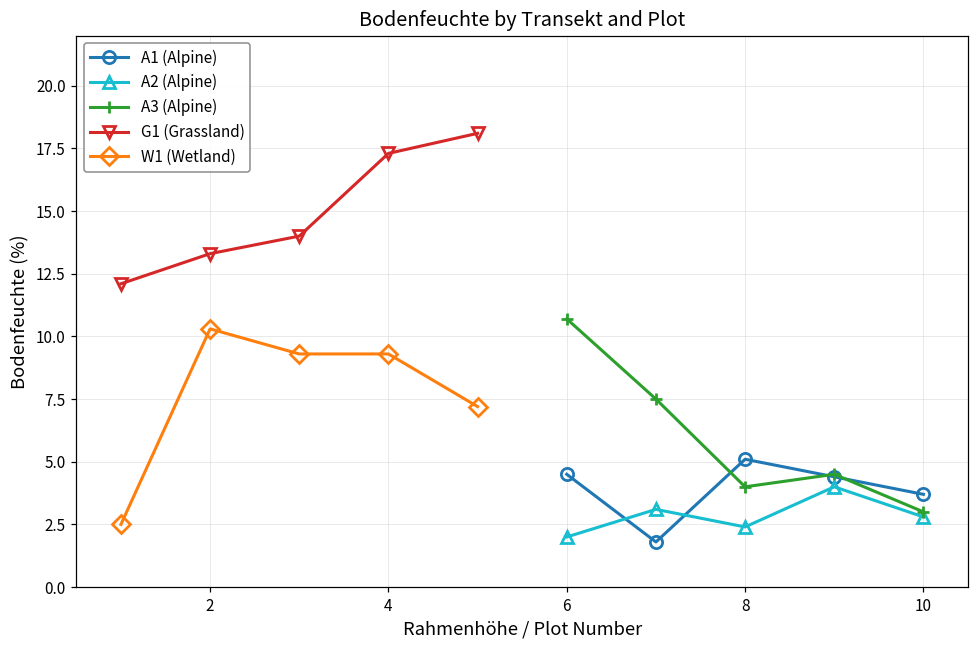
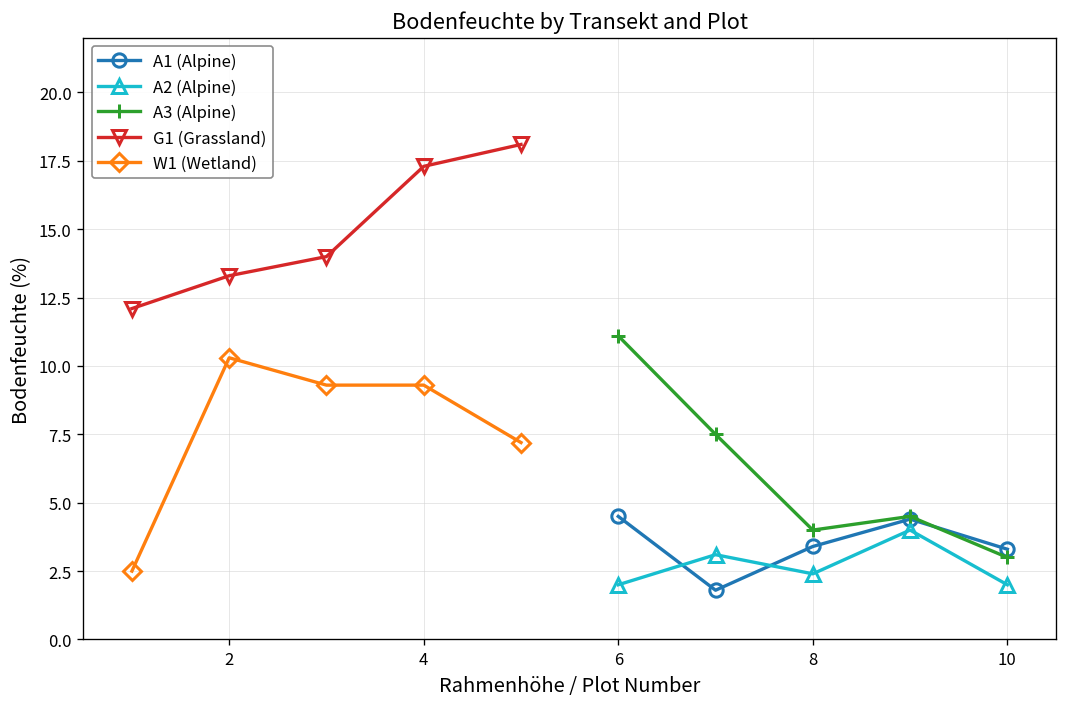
A3 (Alpine), 6: 10.7 -> 11.1
A1 (Alpine), 8: 5.1 -> 3.4
A1 (Alpine), 10: 3.7 -> 3.3
A2 (Alpine), 10: 2.8 -> 2.0
